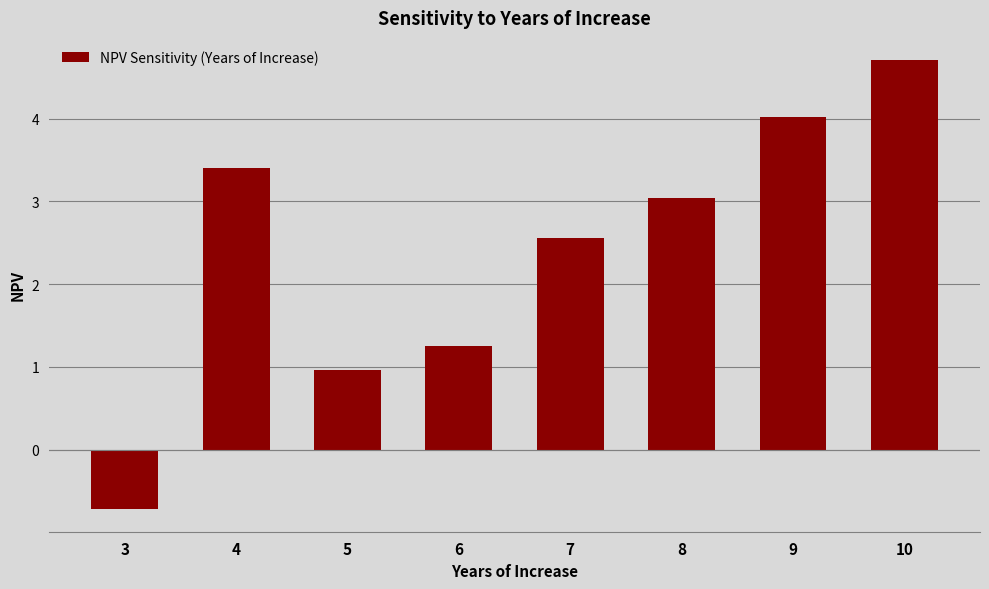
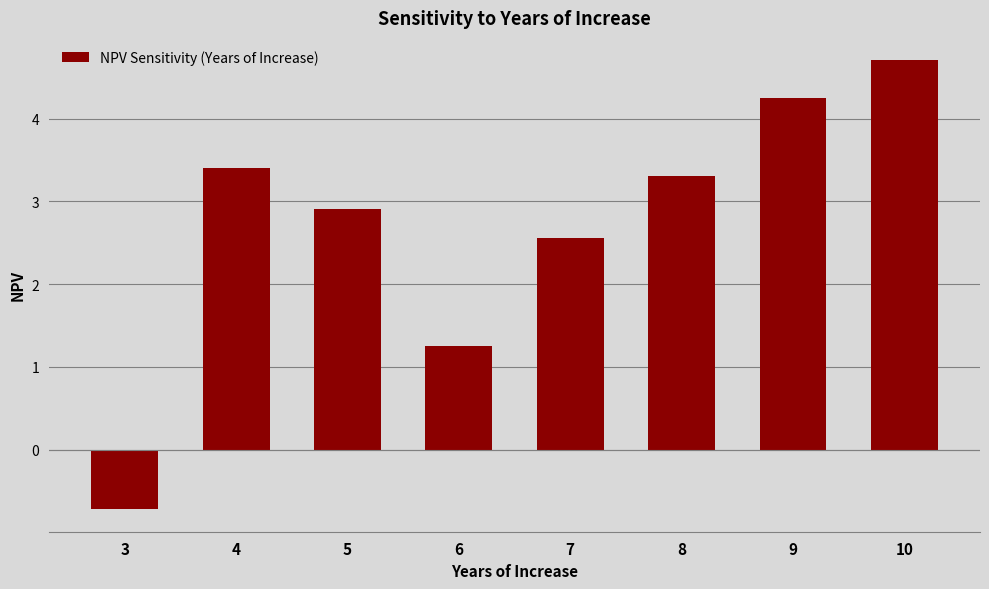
5: 1.0 -> 2.9
8: 3.0 -> 3.3
9: 4.0 -> 4.3
